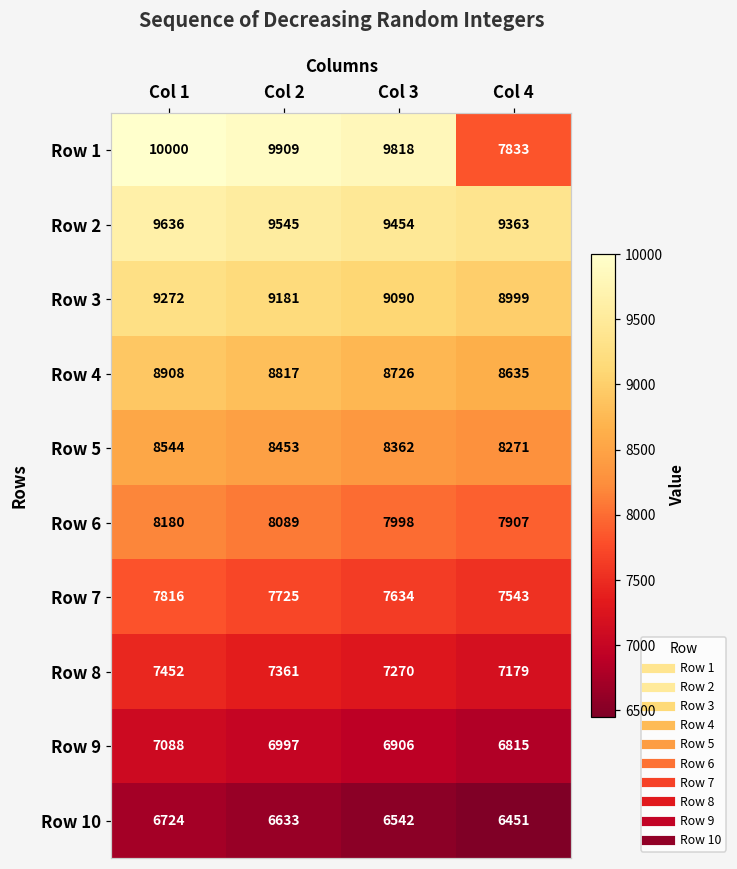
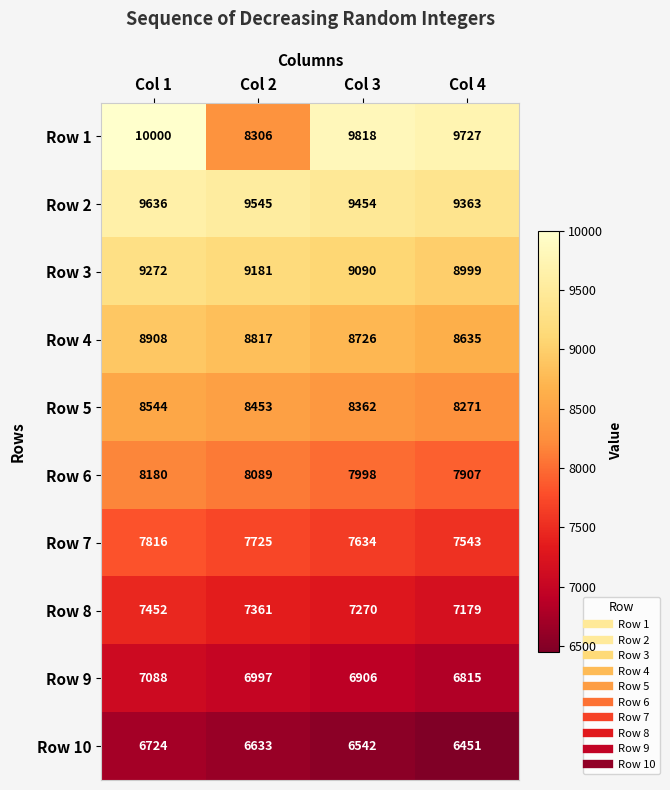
Row 1, Col 2: 9909 -> 8306
Row 1, Col 4: 7833 -> 9727
